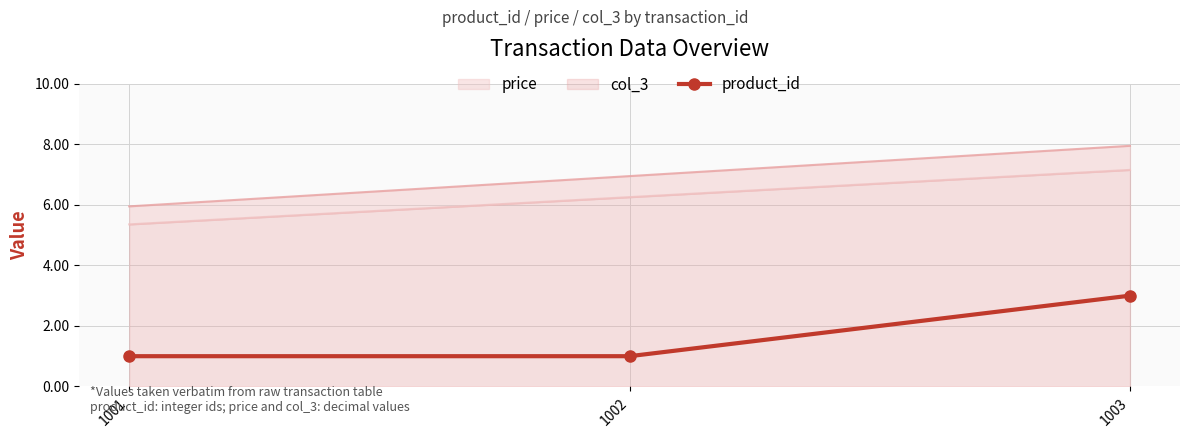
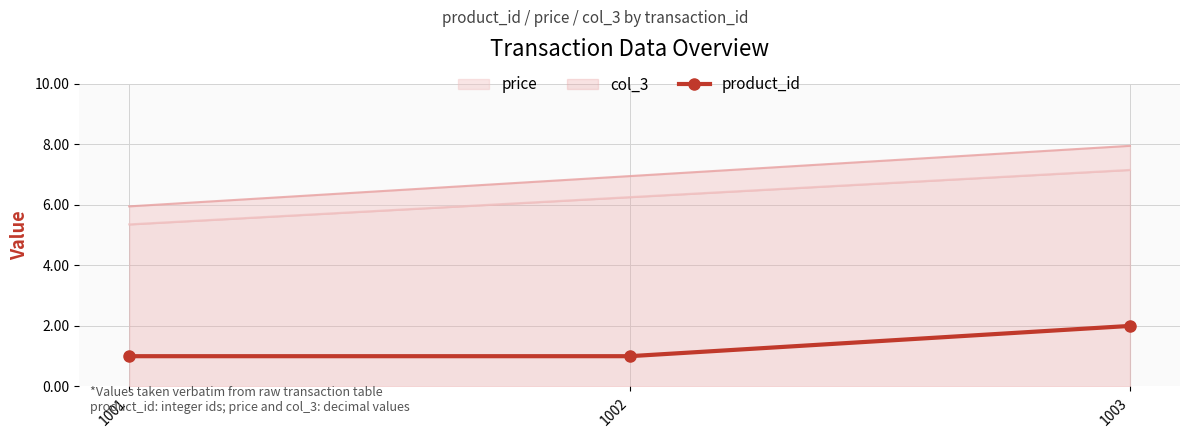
product_id, 1003: 3 -> 2
